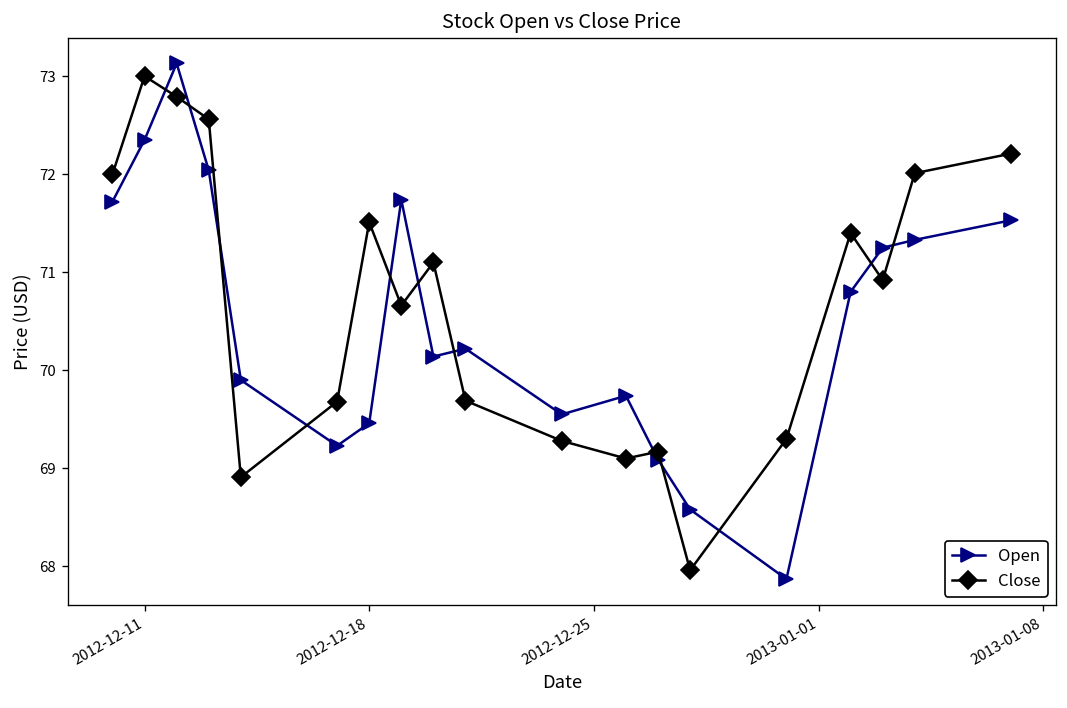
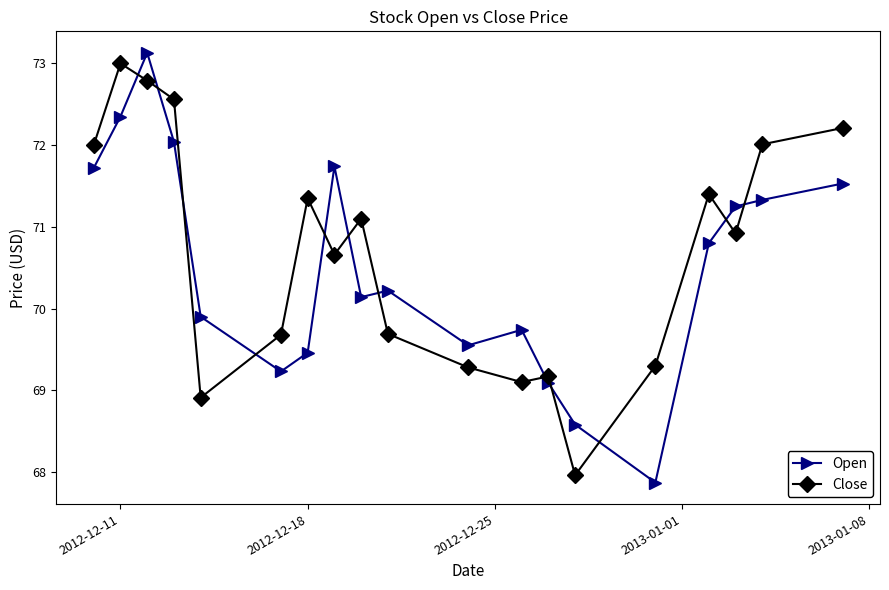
Close, 2012-12-18: 71.5 -> 71.4
